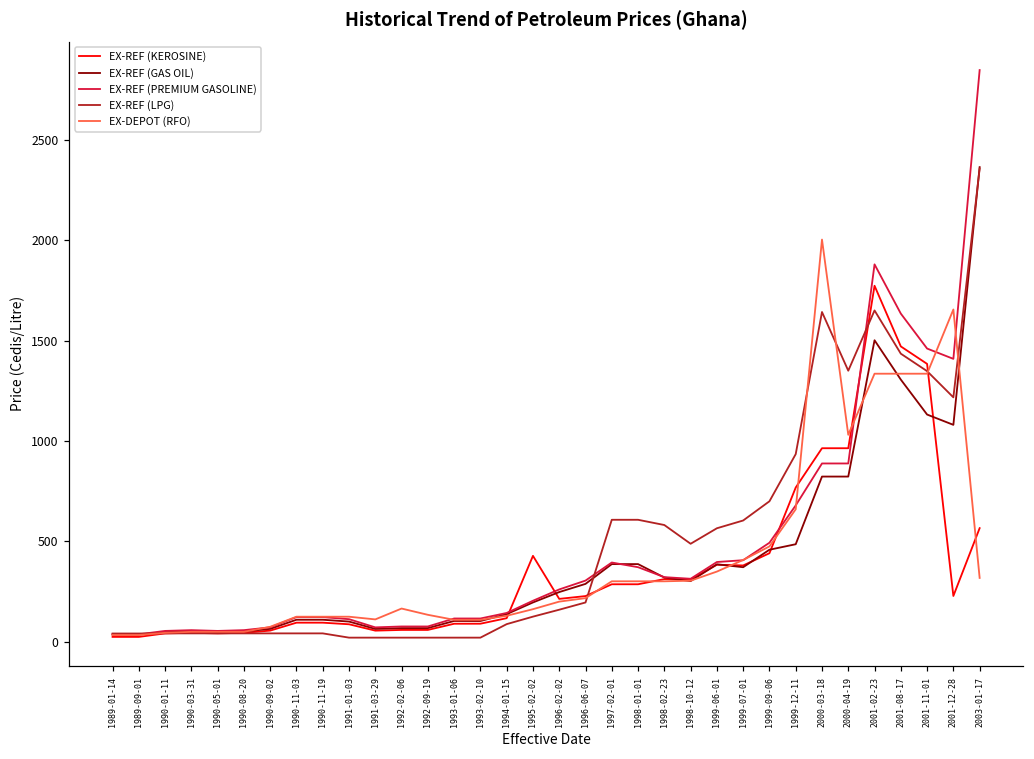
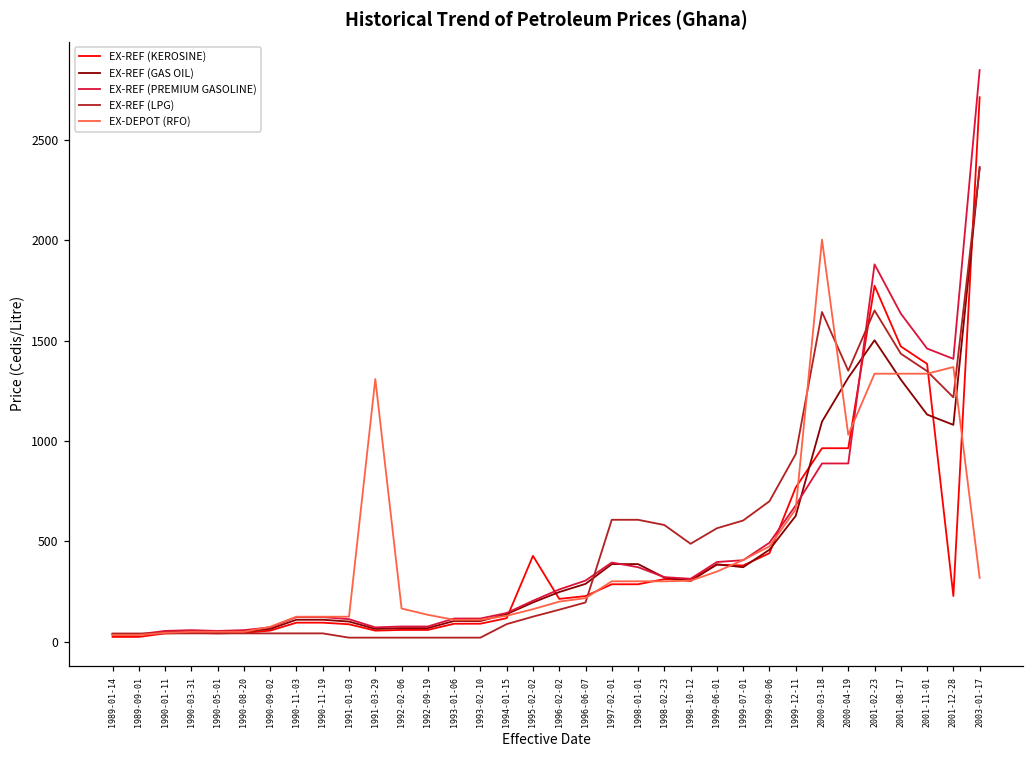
EX-DEPOT (RFO), 1991-03-29: 110 -> 1310
EX-REF (GAS OIL), 1999-12-11: 490 -> 630
EX-REF (GAS OIL), 2000-03-18: 820 -> 1100
EX-REF (GAS OIL), 2000-04-19: 820 -> 1320
EX-DEPOT (RFO), 2001-12-28: 1650 -> 1370
EX-REF (KEROSINE), 2003-01-17: 570 -> 2710
